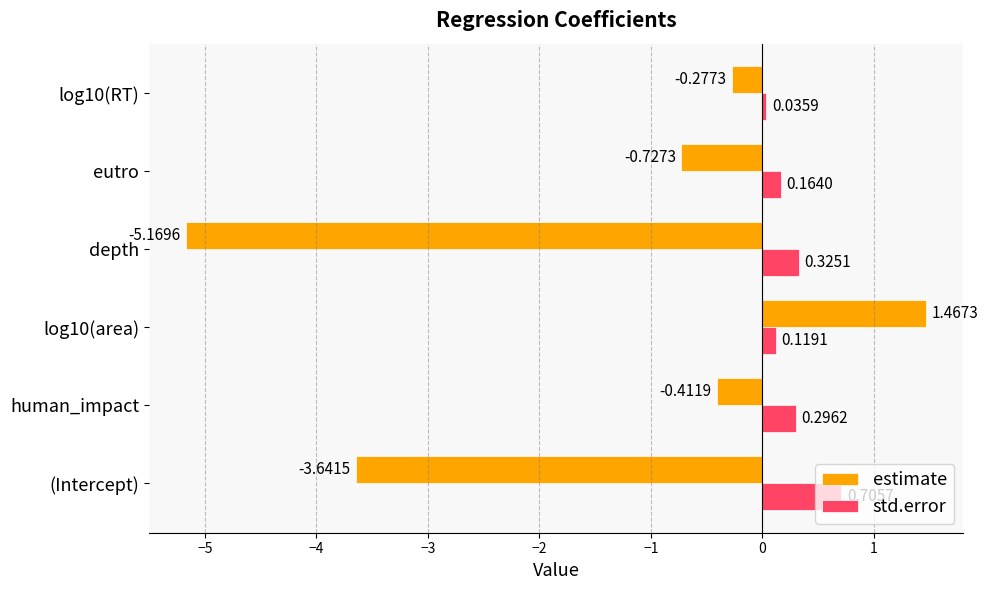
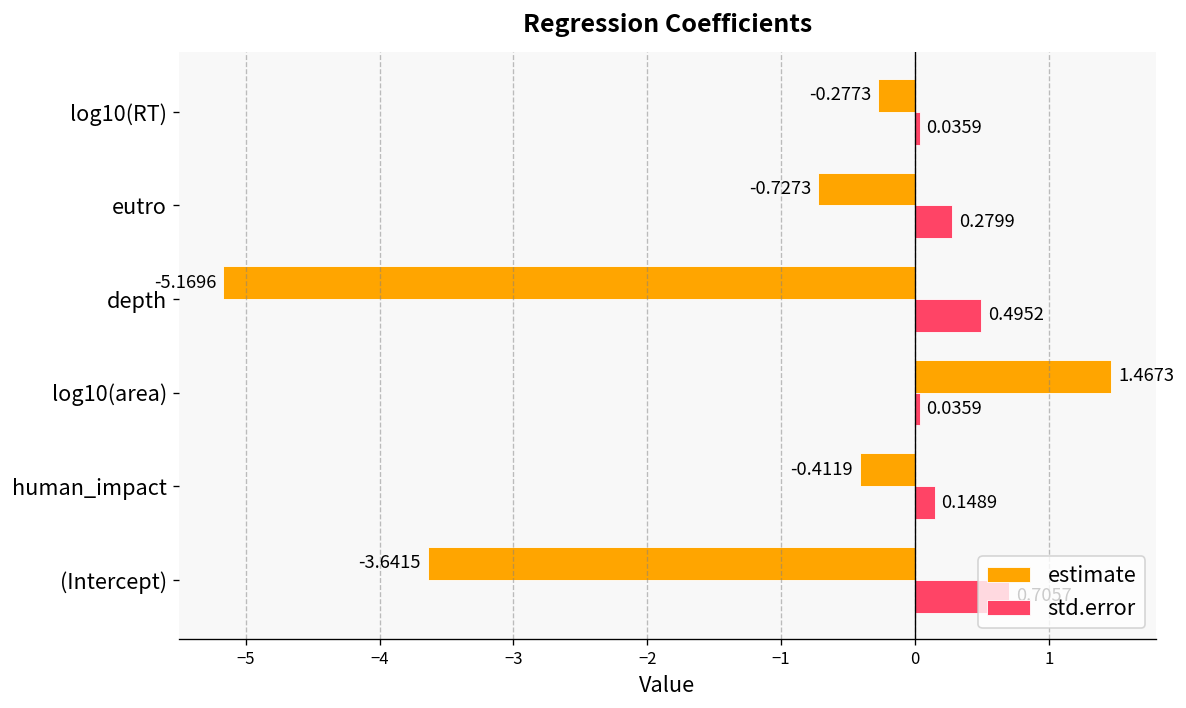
std.error, eutro: 0.1640 -> 0.2799
std.error, depth: 0.3251 -> 0.4952
std.error, log10(area): 0.1191 -> 0.0359
std.error, human_impact: 0.2962 -> 0.1489
